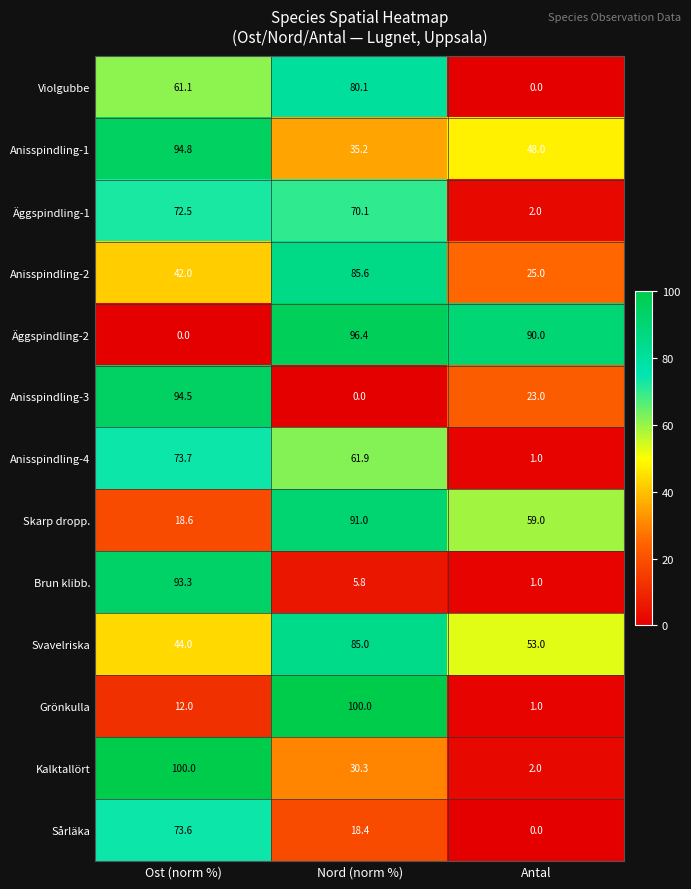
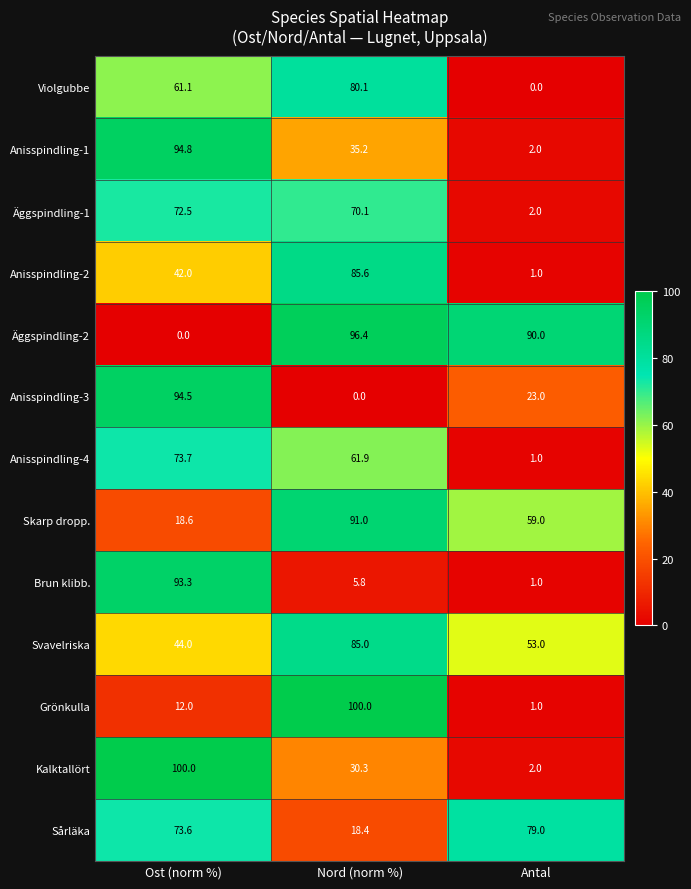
Anisspindling-1, Antal: 48.0 -> 2.0
Anisspindling-2, Antal: 25.0 -> 1.0
Sårläka, Antal: 0.0 -> 79.0
